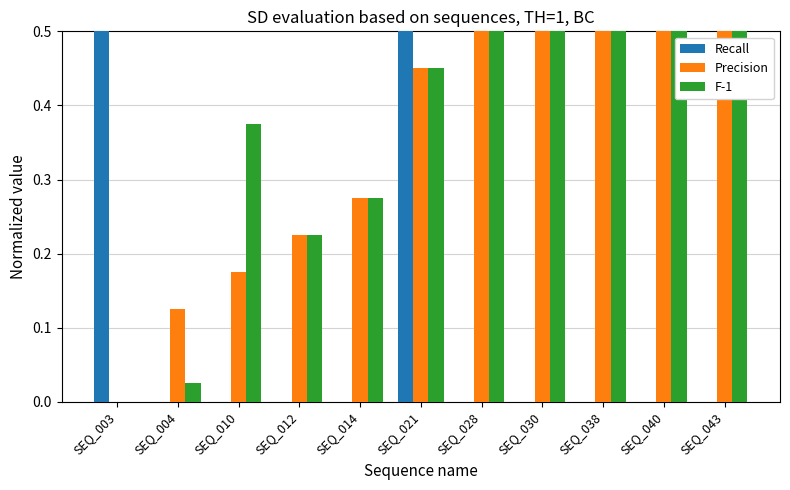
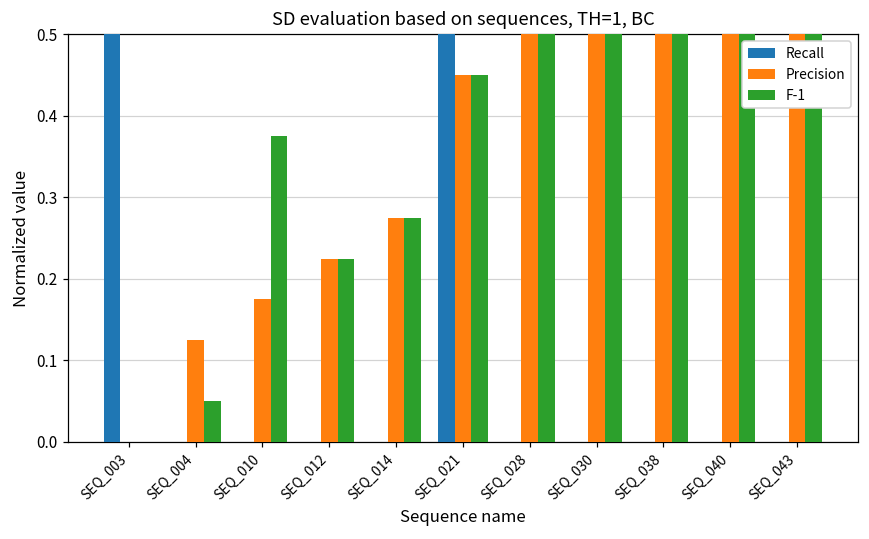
F-1, SEQ_004: 0.03 -> 0.05
